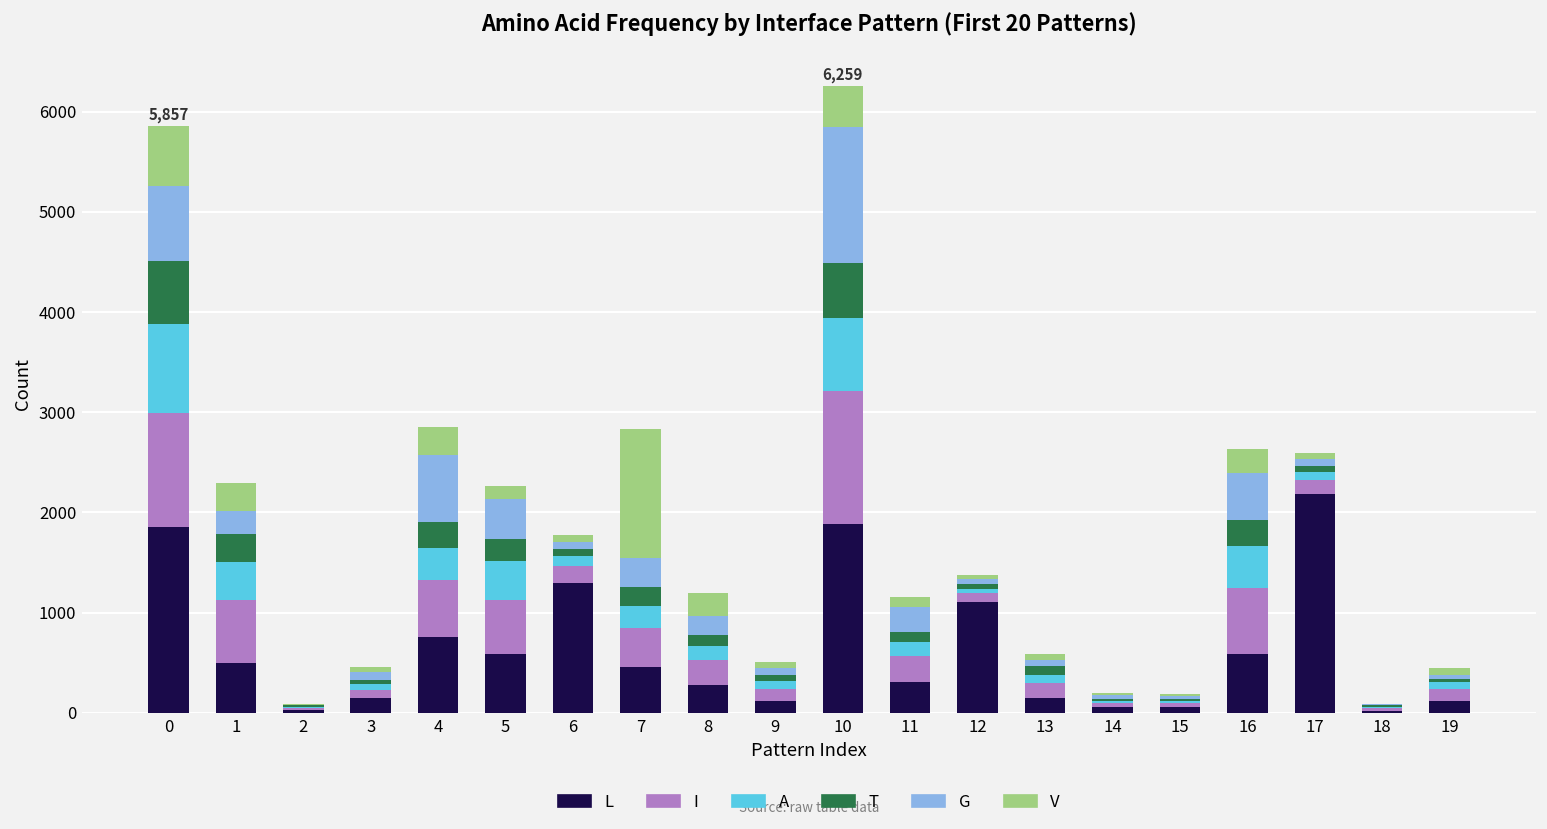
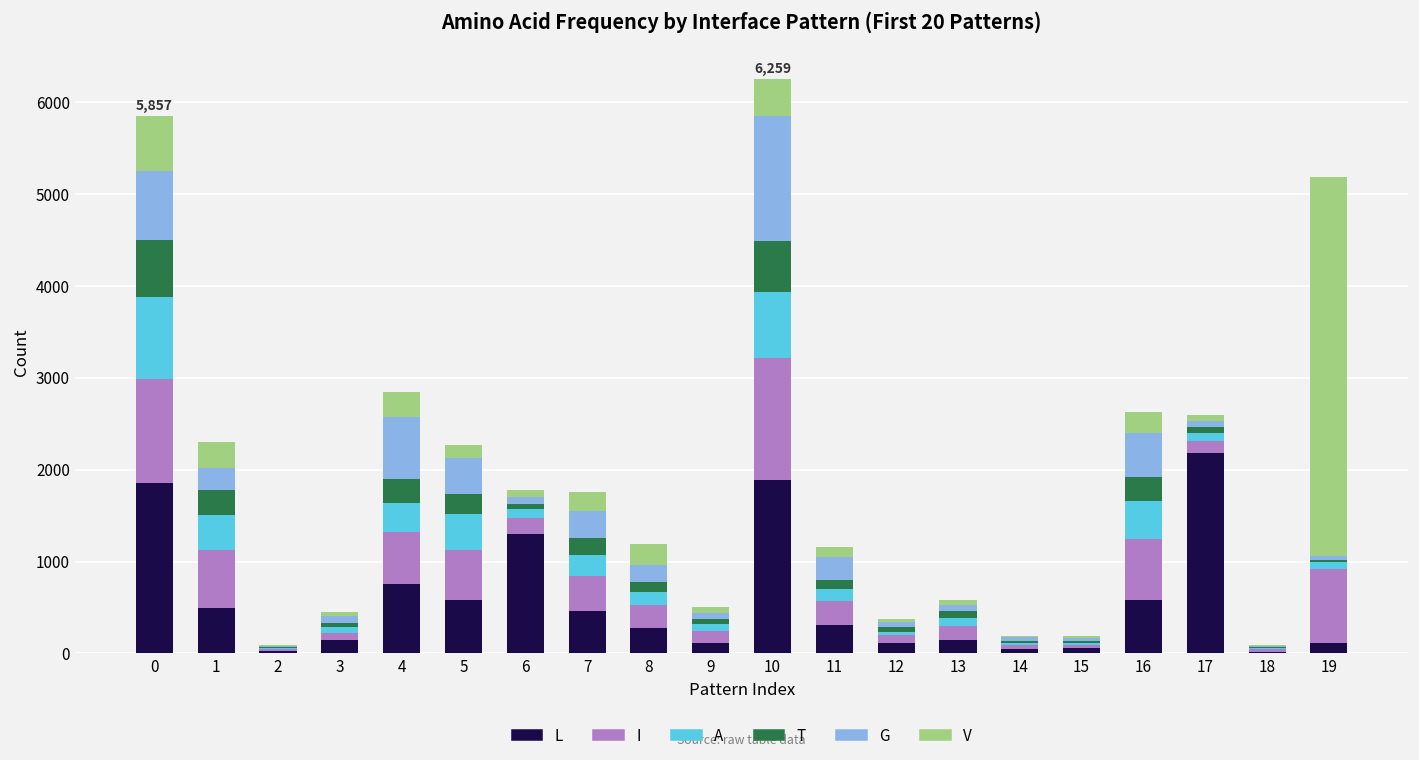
V, 7: 1300 -> 200
L, 12: 1100 -> 100
I, 19: 100 -> 800
V, 19: 100 -> 4100
